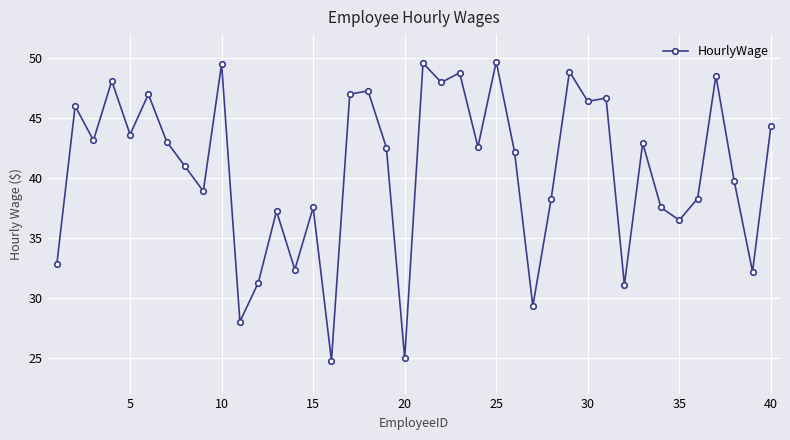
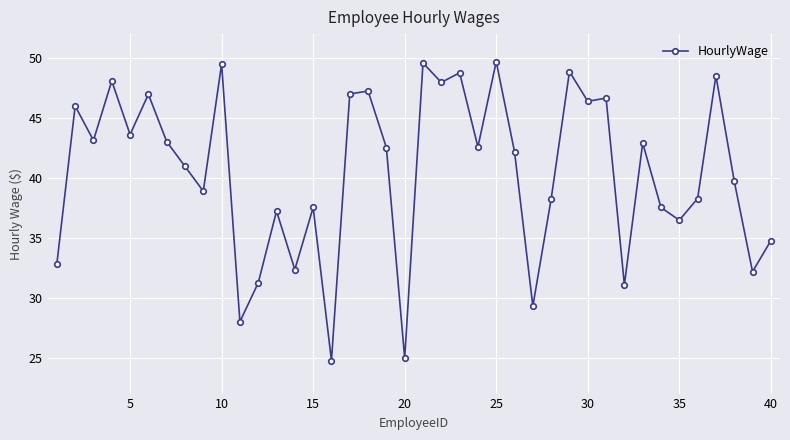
40: 44.3 -> 34.8
